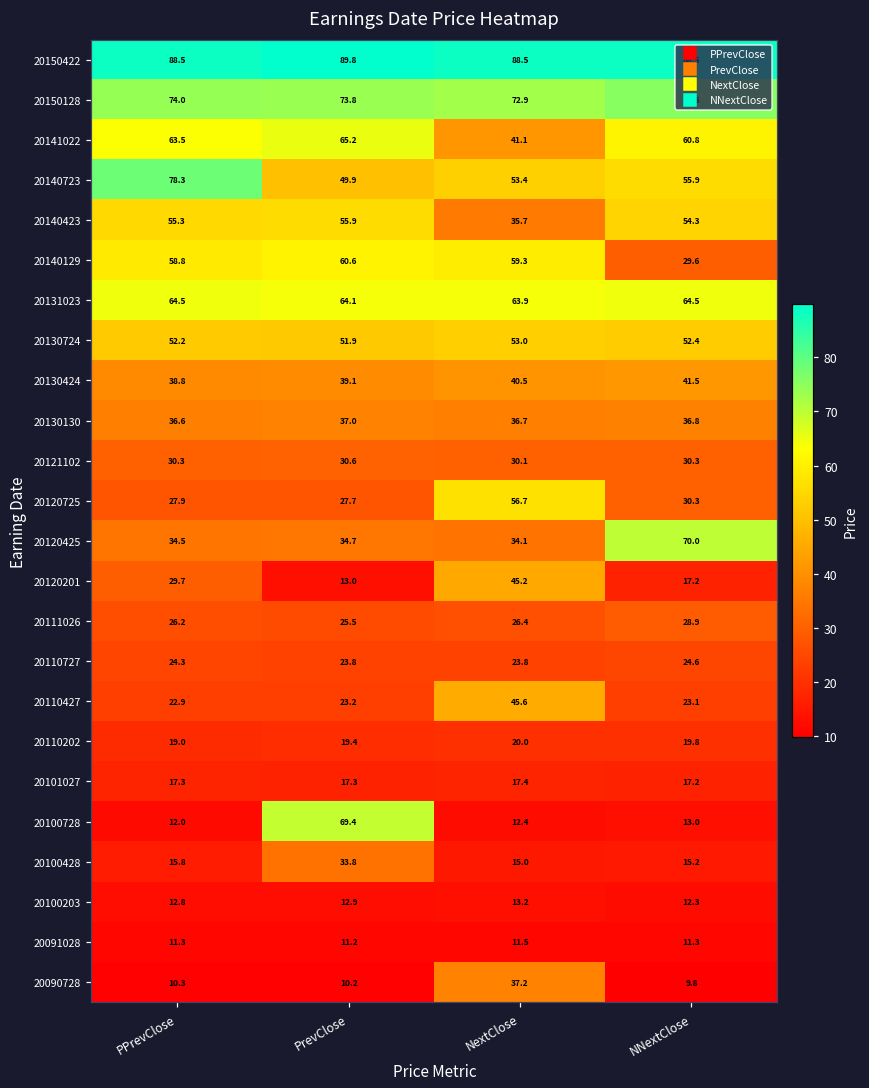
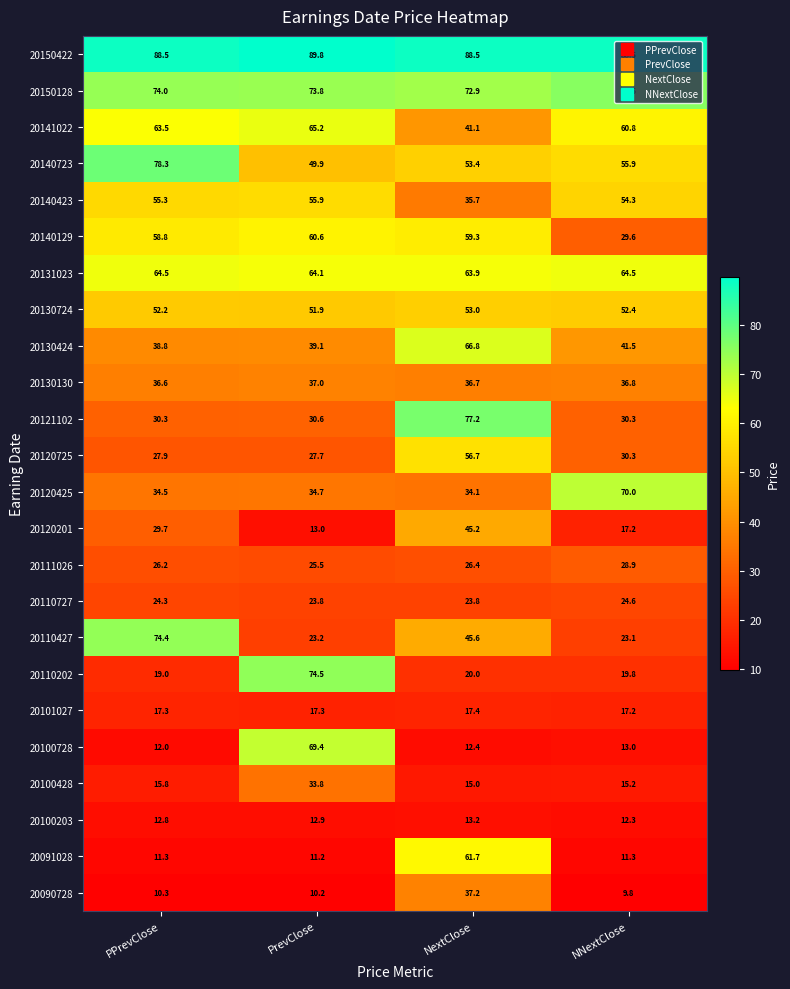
20130424, NextClose: 40.5 -> 66.8
20121102, NextClose: 30.1 -> 77.2
20110427, PPrevClose: 22.9 -> 74.4
20110202, PrevClose: 19.4 -> 74.5
20091028, NextClose: 11.5 -> 61.7
